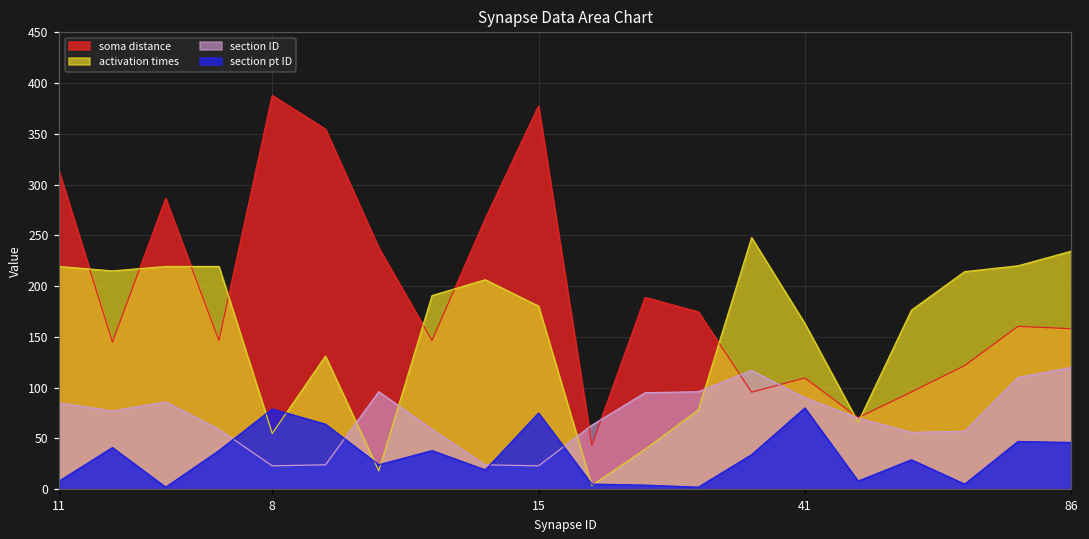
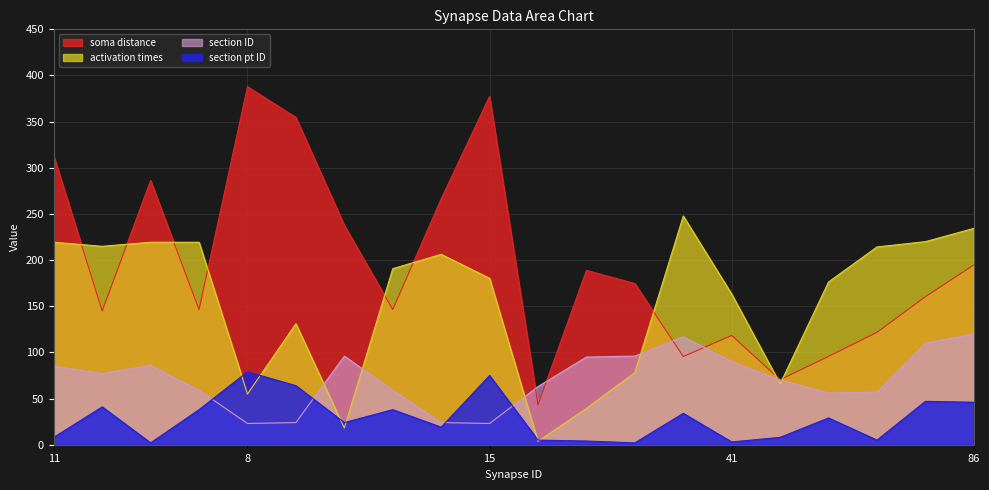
soma distance, 41: 110 -> 120
section pt ID, 41: 80 -> 0
soma distance, 86: 160 -> 190
